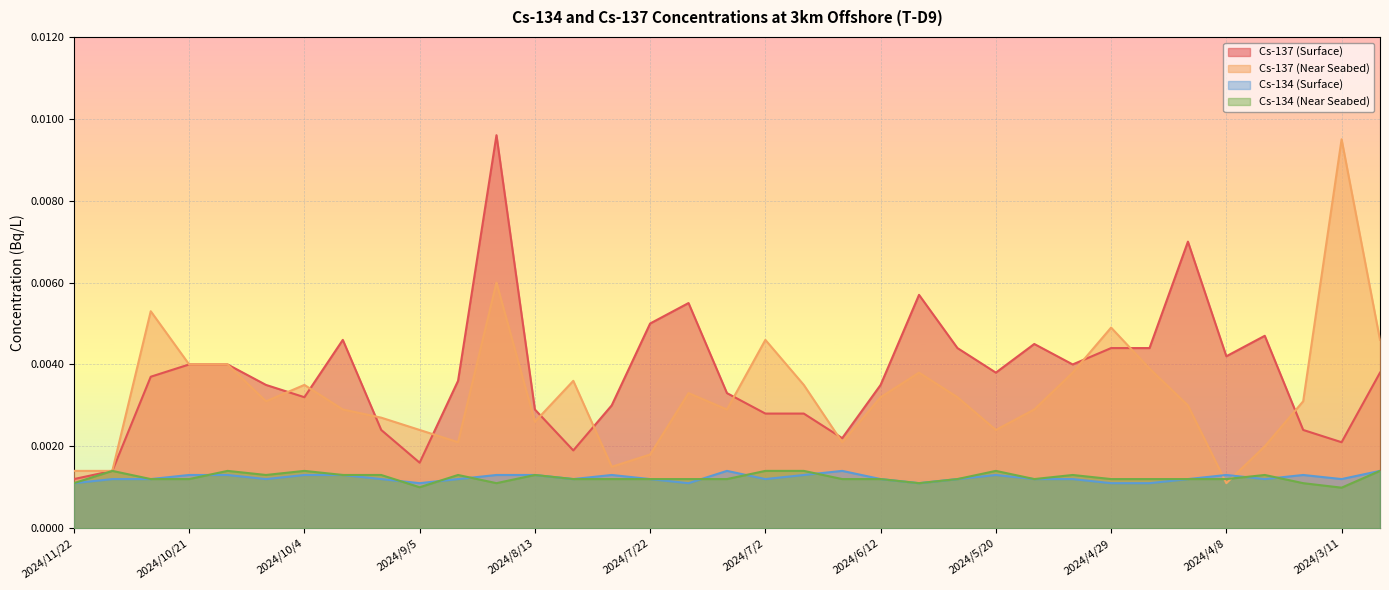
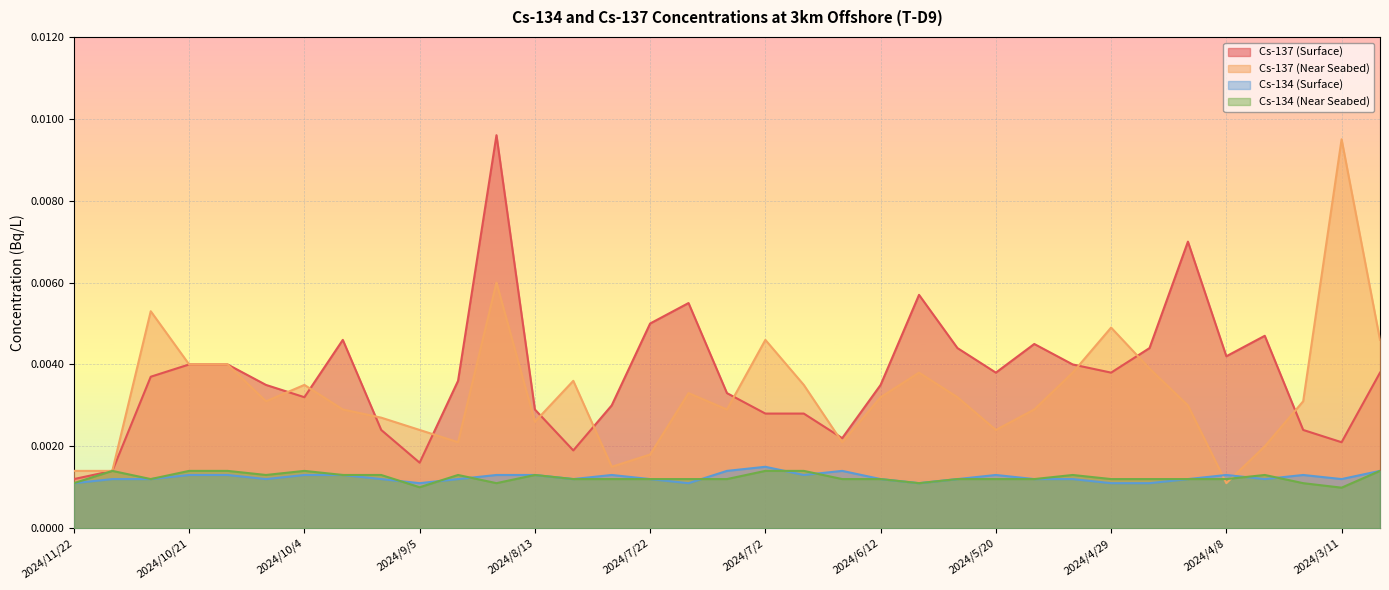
Cs-134 (Near Seabed), 2024/10/21: 0.0012 -> 0.0014
Cs-134 (Surface), 2024/7/2: 0.0012 -> 0.0015
Cs-134 (Near Seabed), 2024/5/20: 0.0014 -> 0.0012
Cs-137 (Surface), 2024/4/29: 0.0044 -> 0.0038
